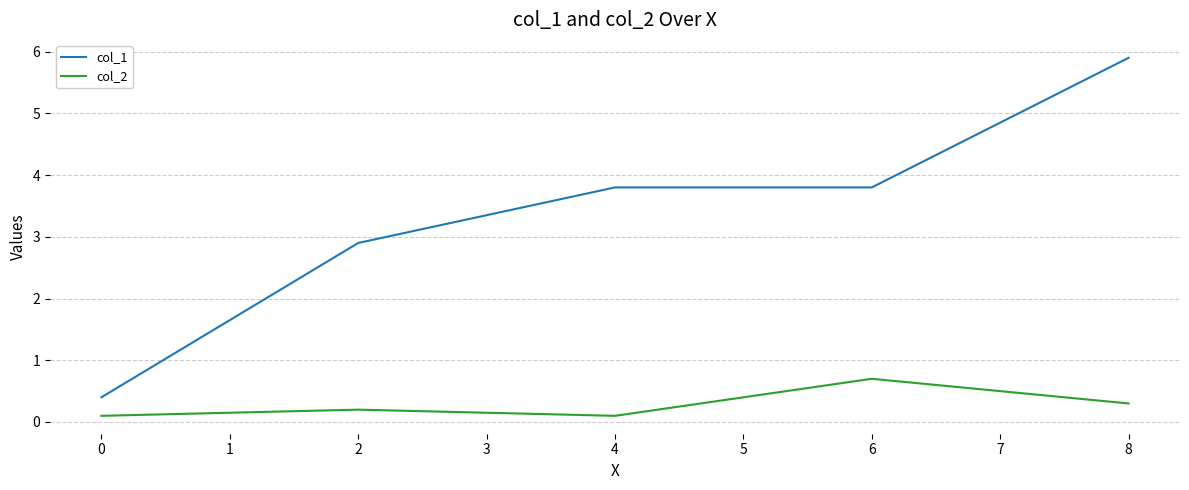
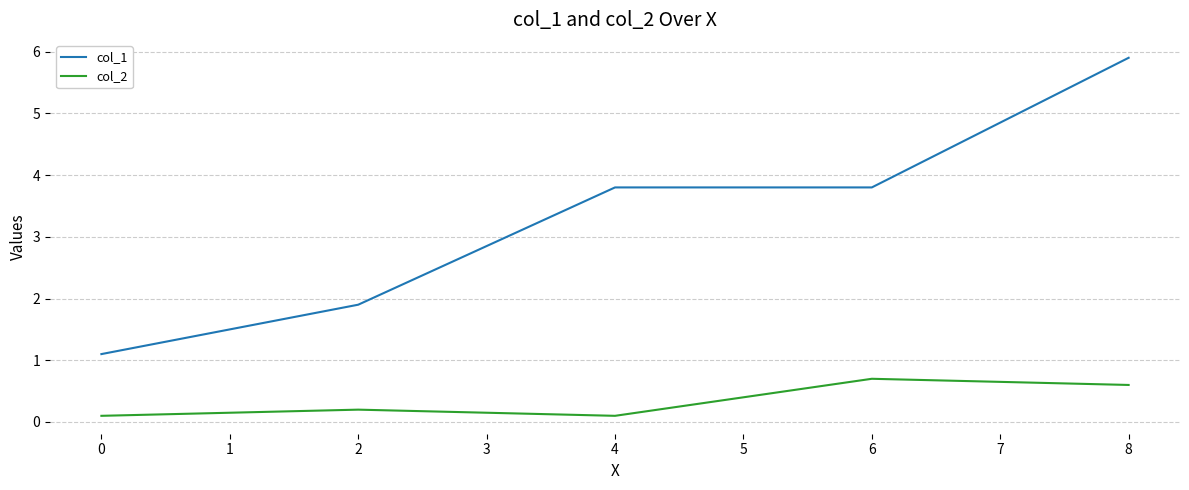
col_1, 0: 0.4 -> 1.1
col_1, 2: 2.9 -> 1.9
col_2, 8: 0.3 -> 0.6
